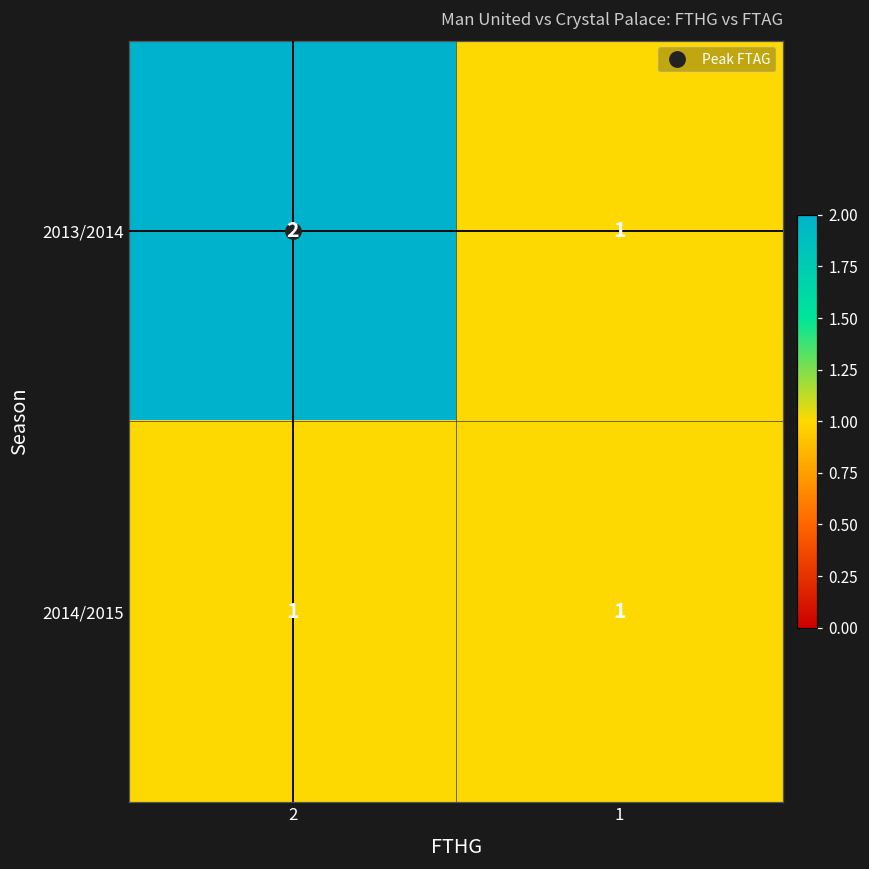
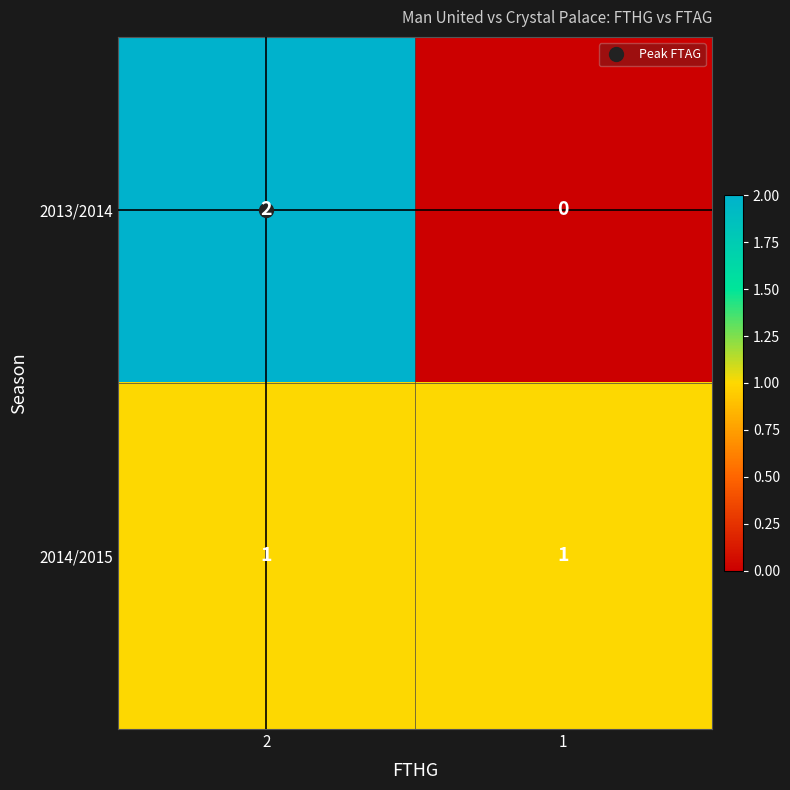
2013/2014, 1: 1 -> 0
